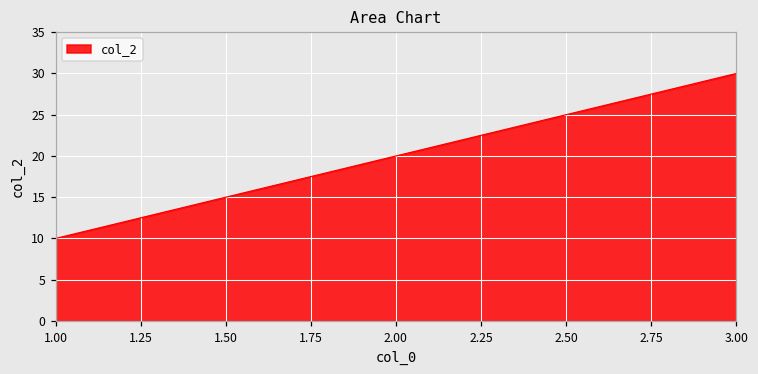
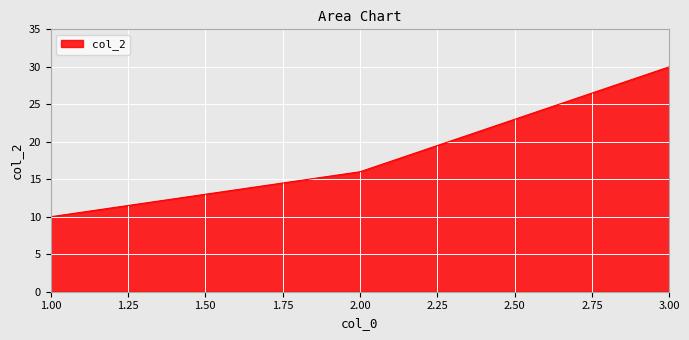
2.00: 20 -> 16
